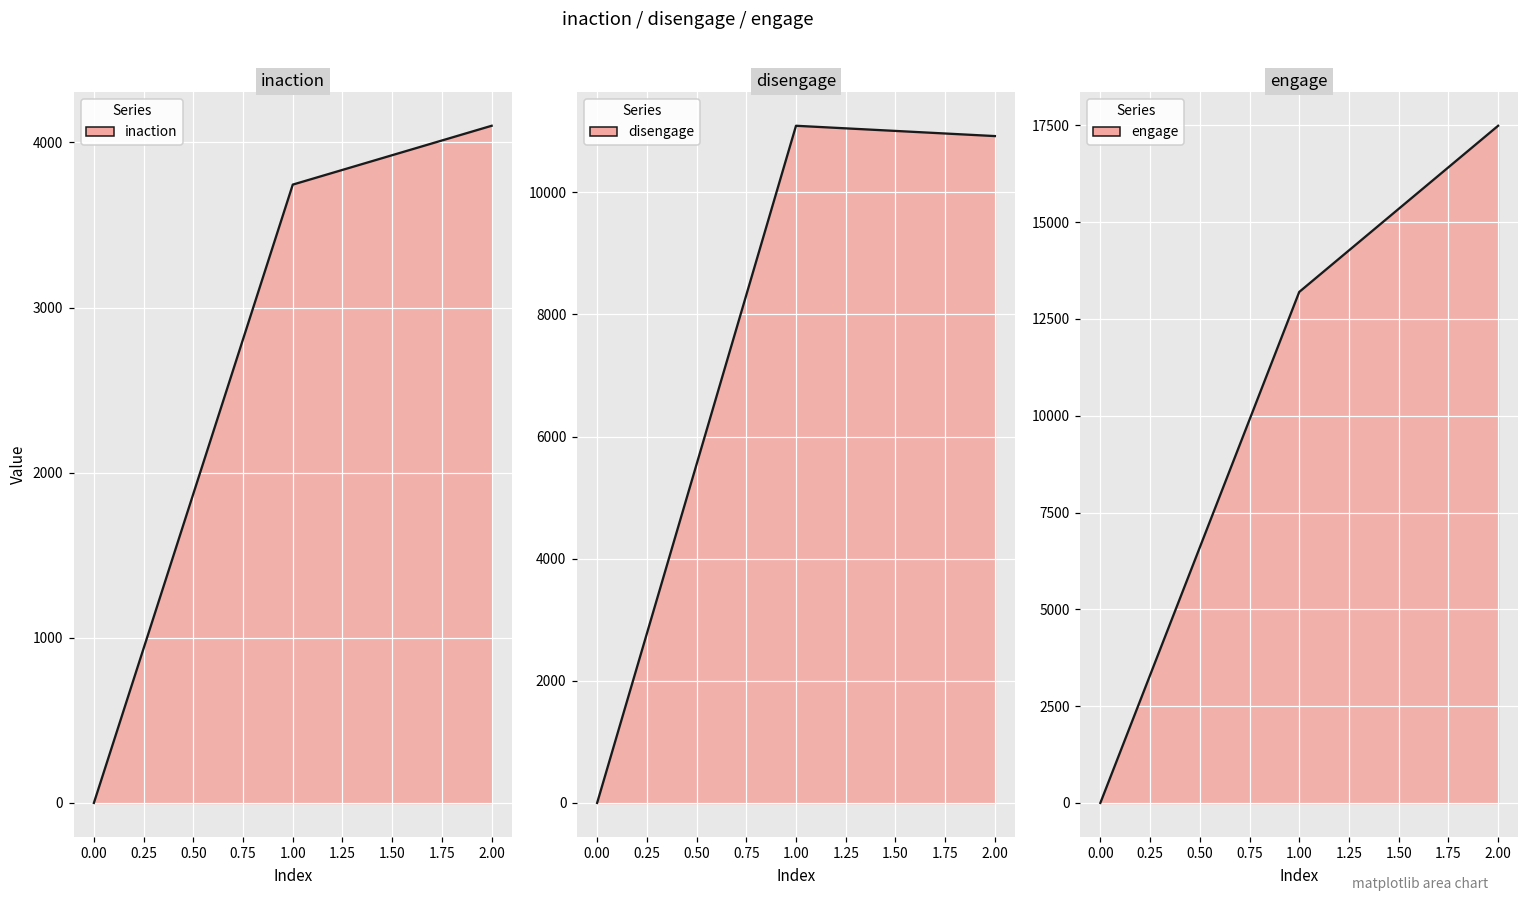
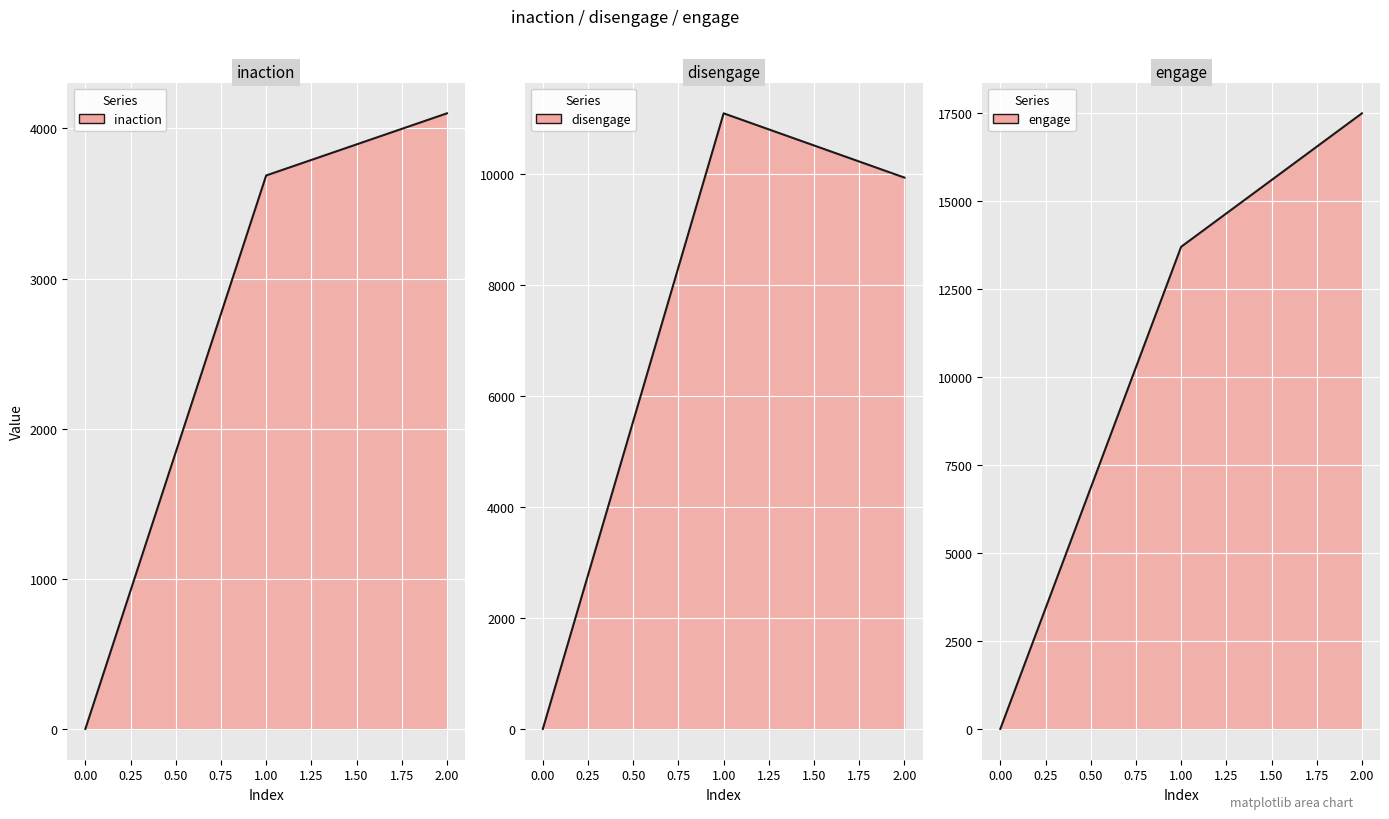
inaction, 1.00: 3740 -> 3690
disengage, 2.00: 10900 -> 9900
engage, 1.00: 13200 -> 13700
